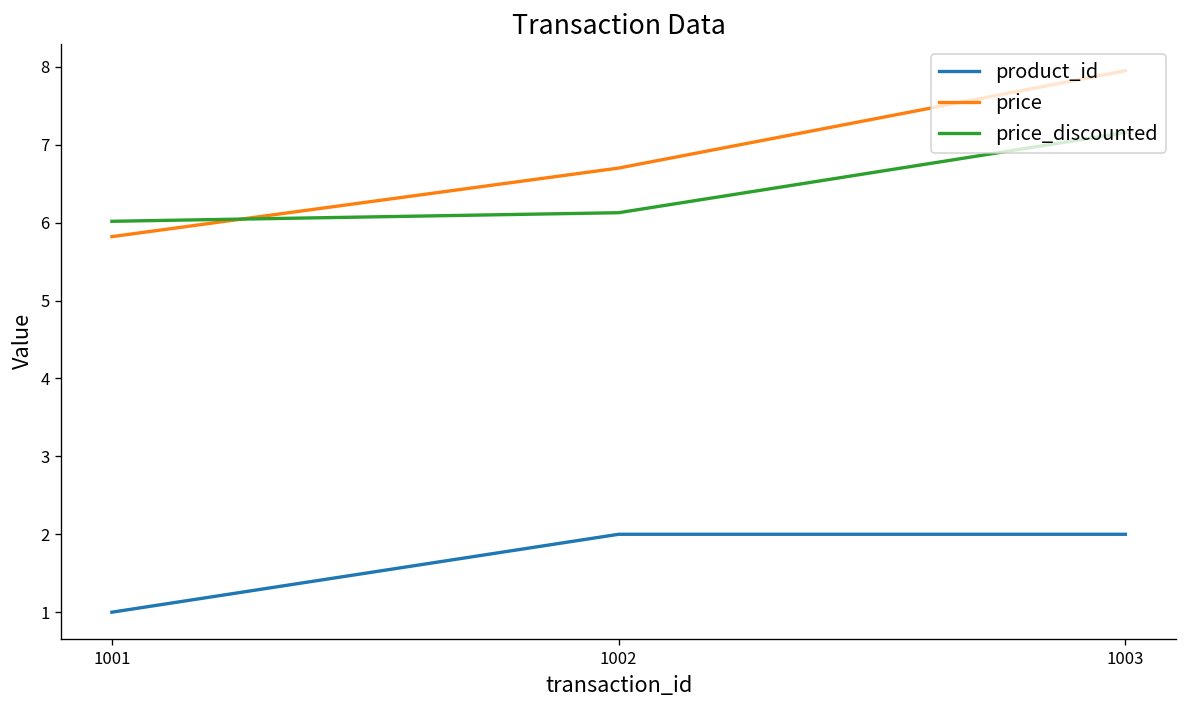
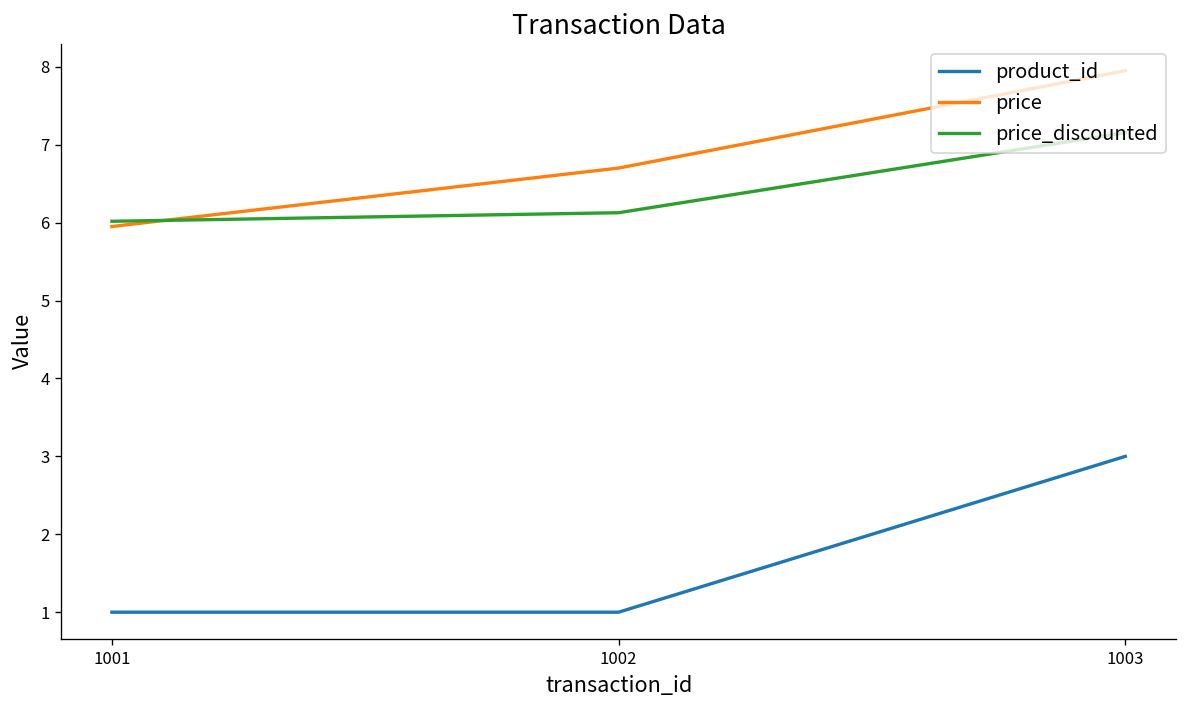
price, 1001: 5.8 -> 6.0
product_id, 1002: 2 -> 1
product_id, 1003: 2 -> 3
